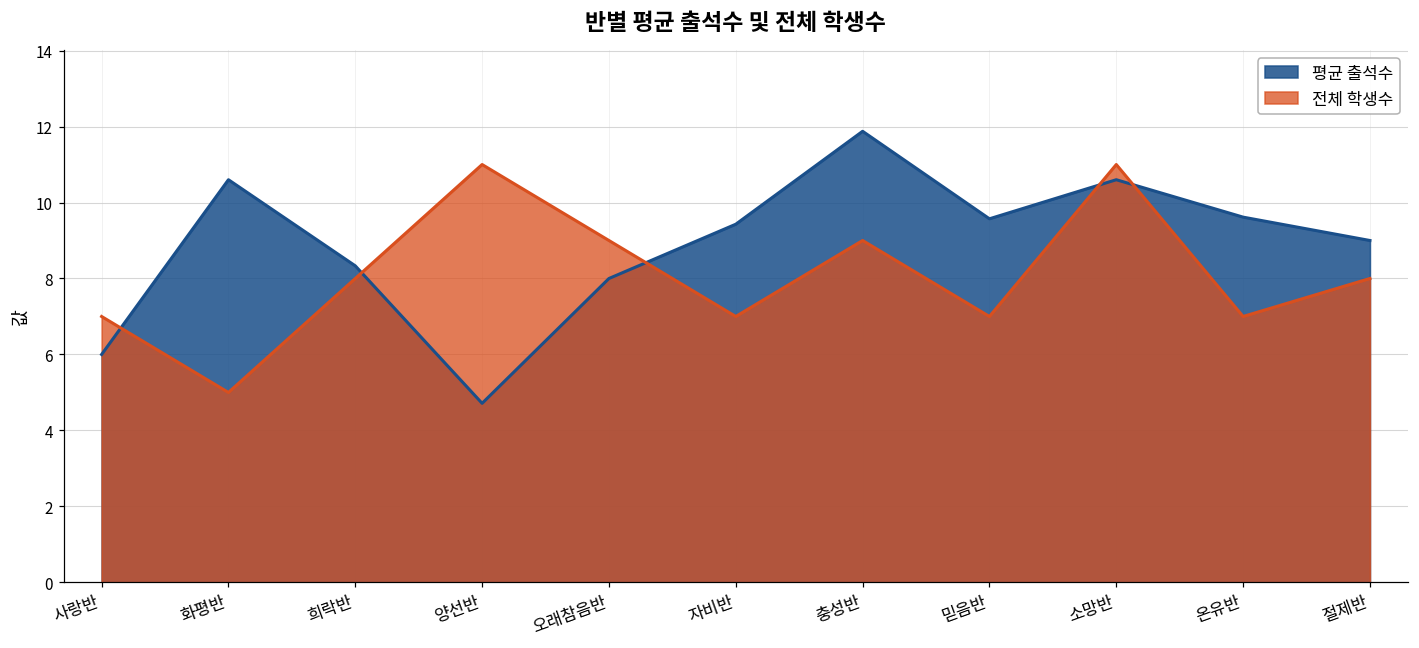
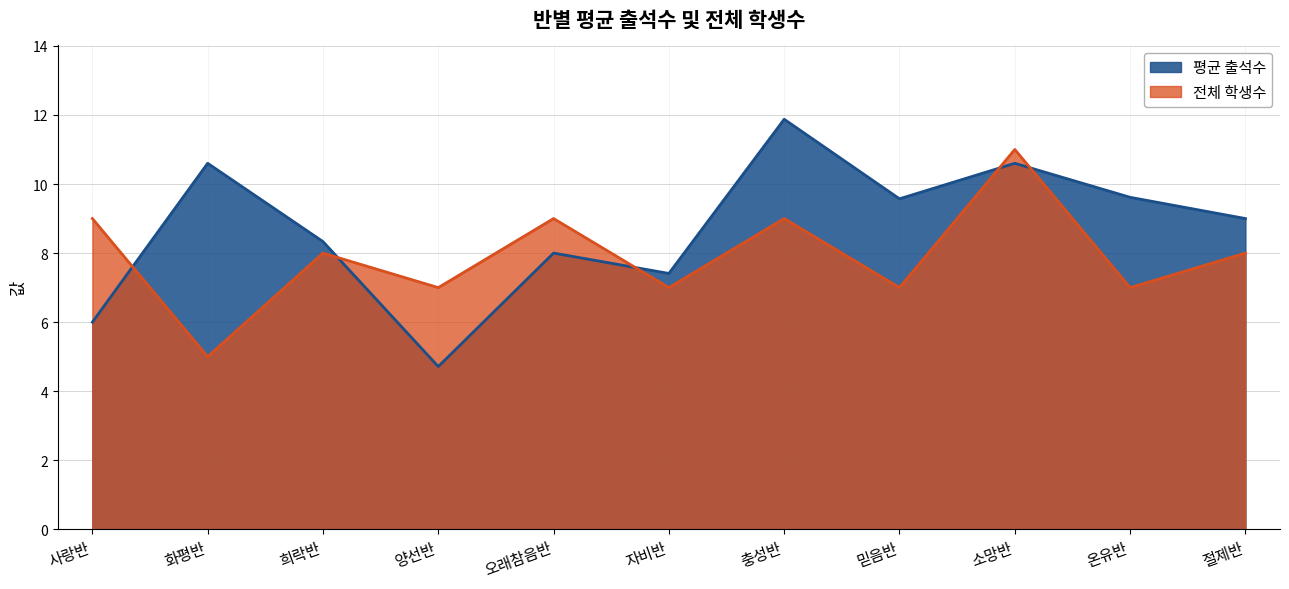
전체 학생수, 사랑반: 7 -> 9
전체 학생수, 양선반: 11 -> 7
평균 출석수, 자비반: 9.4 -> 7.4
